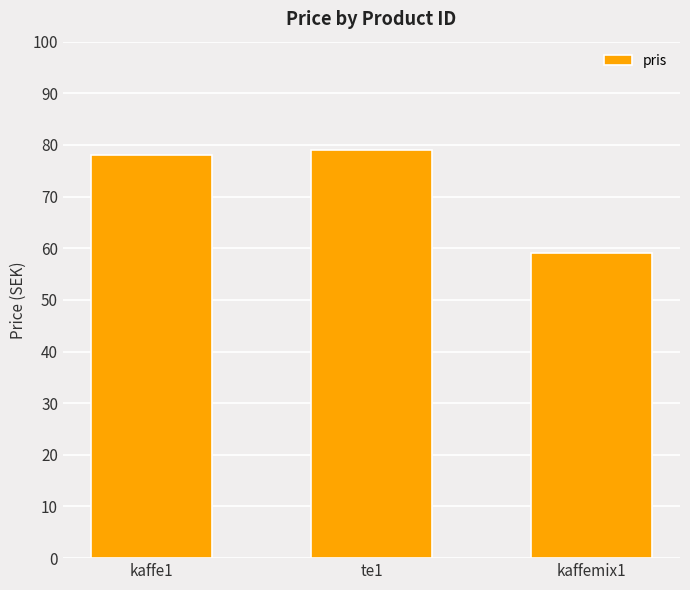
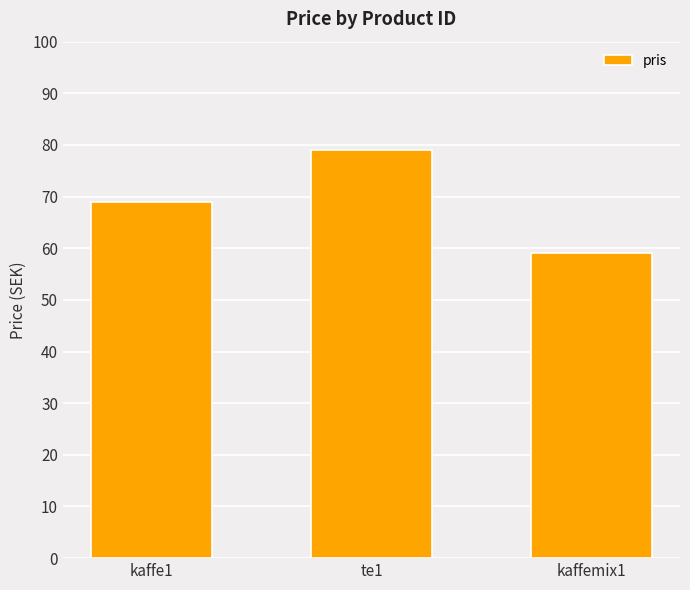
kaffe1: 78 -> 69
